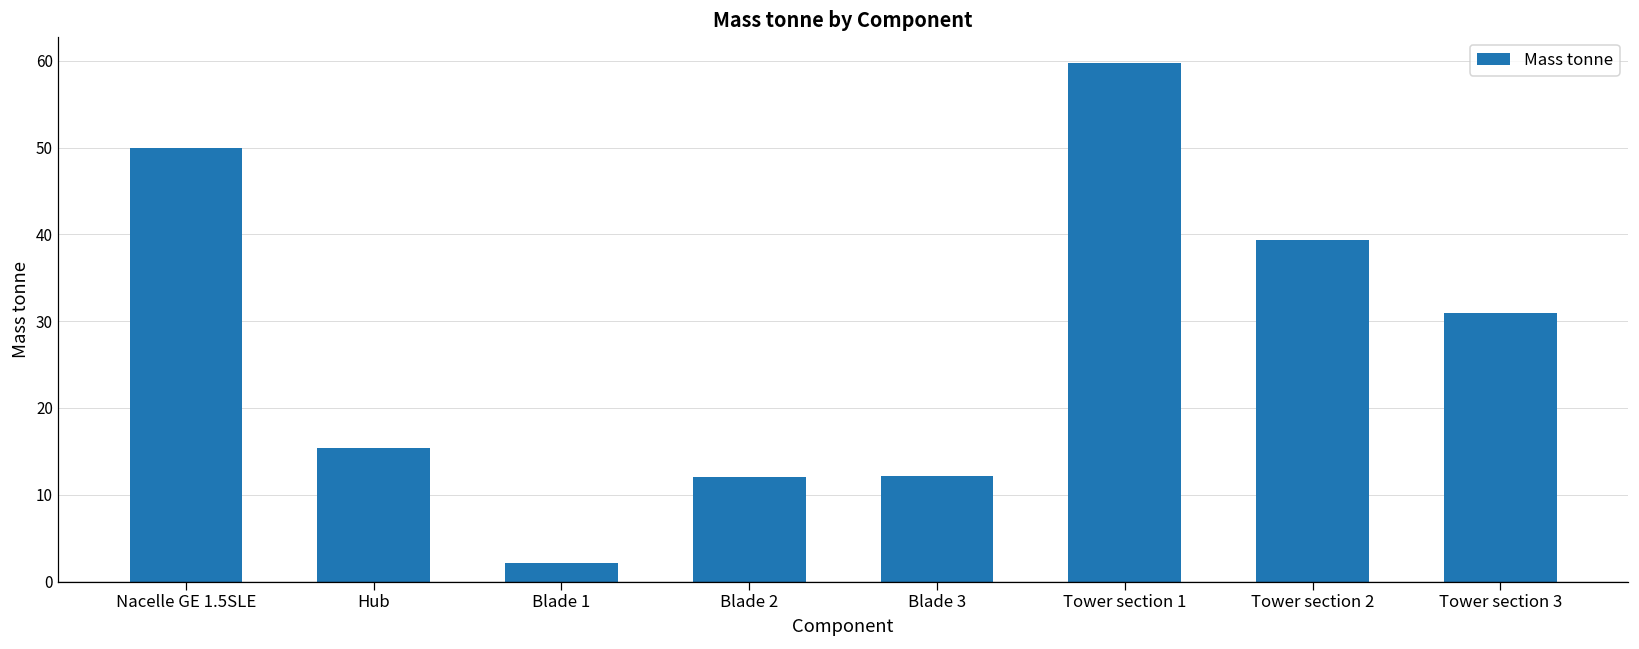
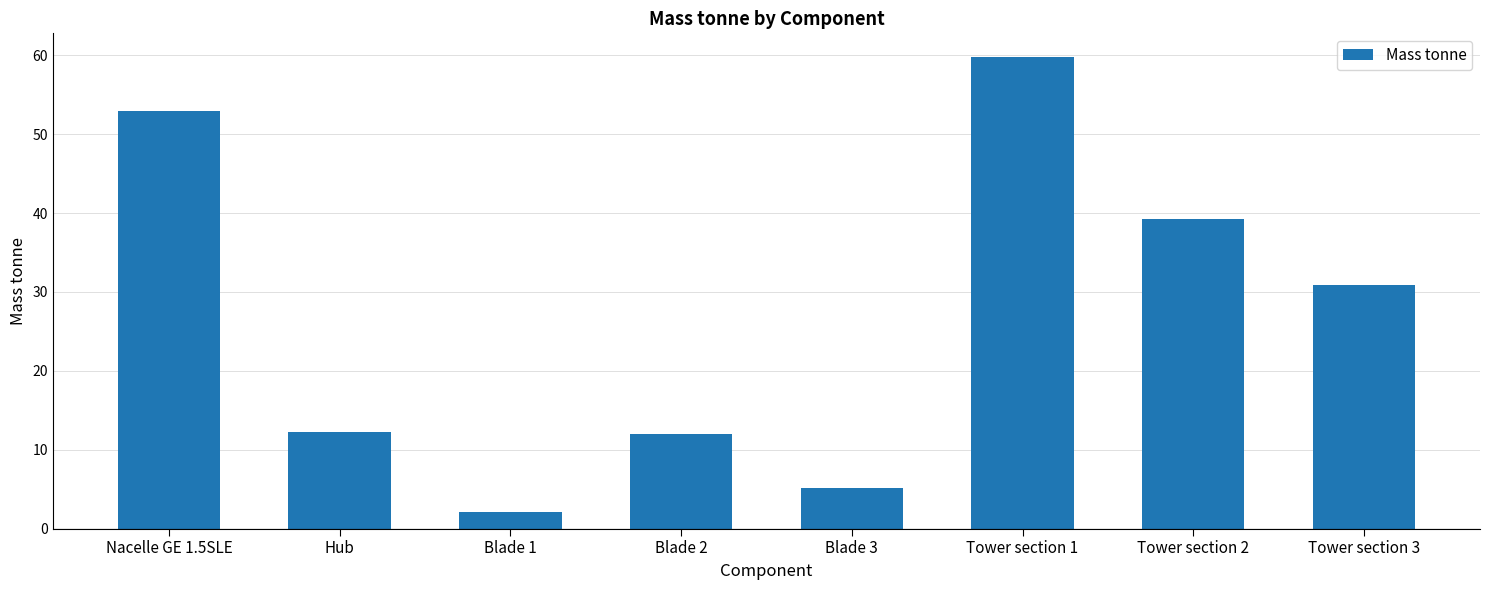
Nacelle GE 1.5SLE: 50 -> 53
Hub: 15 -> 12
Blade 3: 12 -> 5
